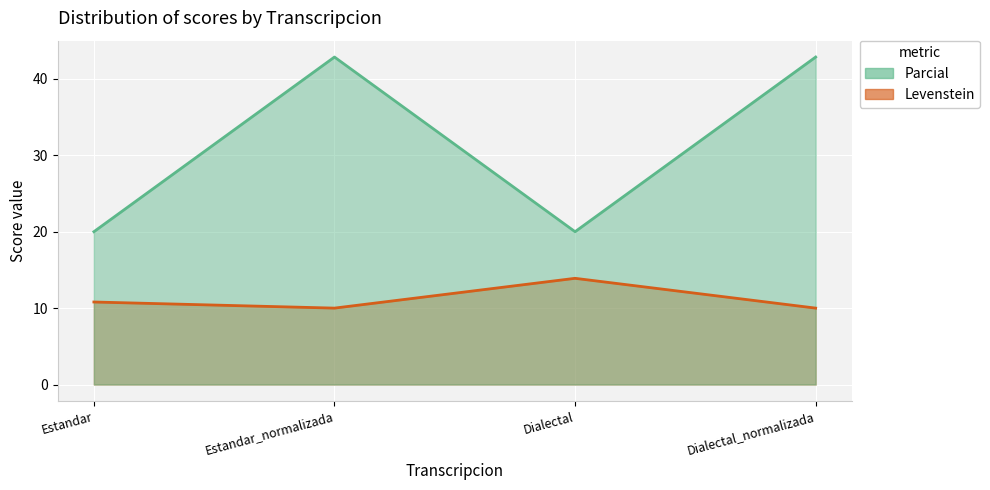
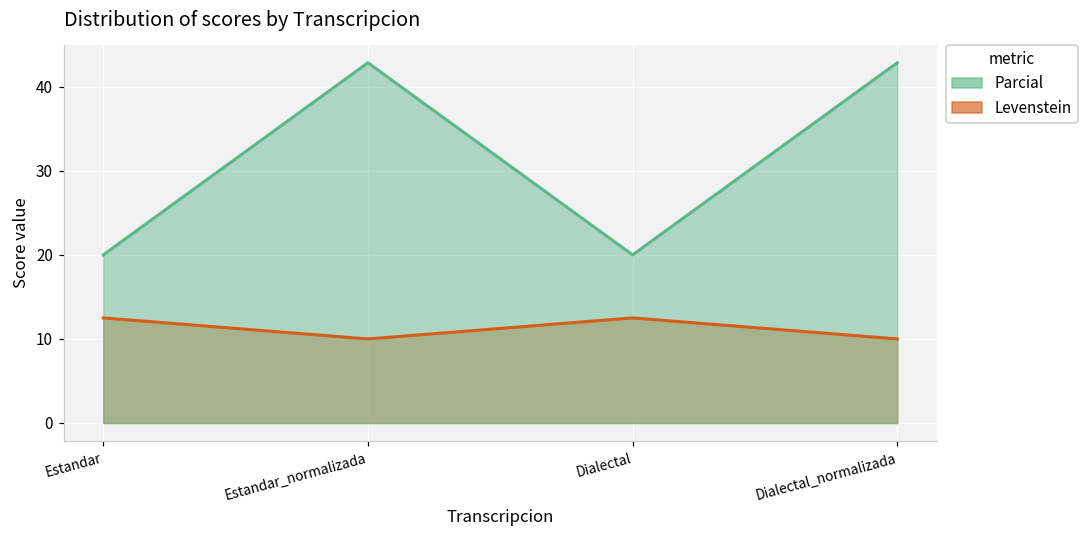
Levenstein, Estandar: 11 -> 13
Levenstein, Dialectal: 14 -> 13
